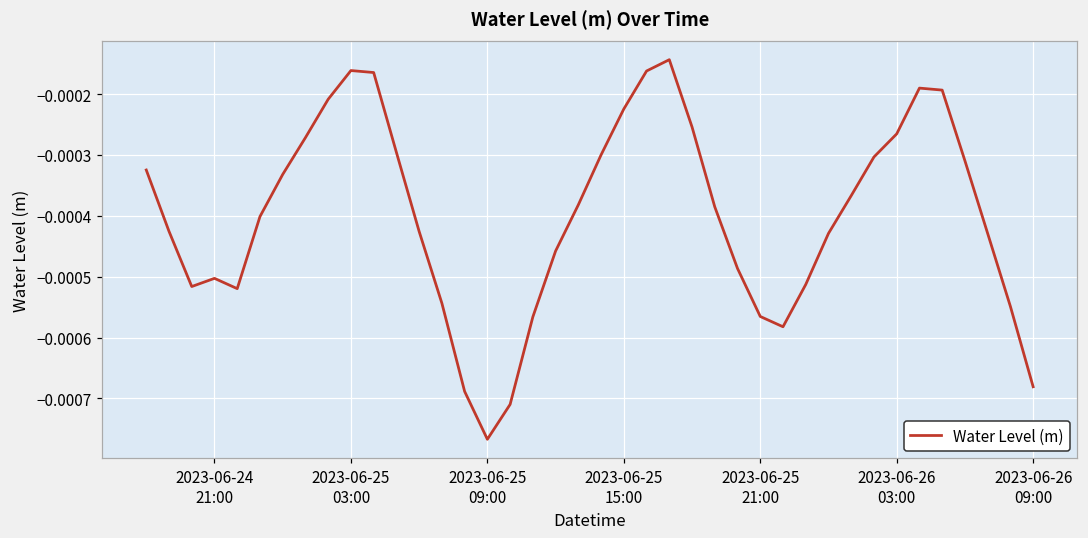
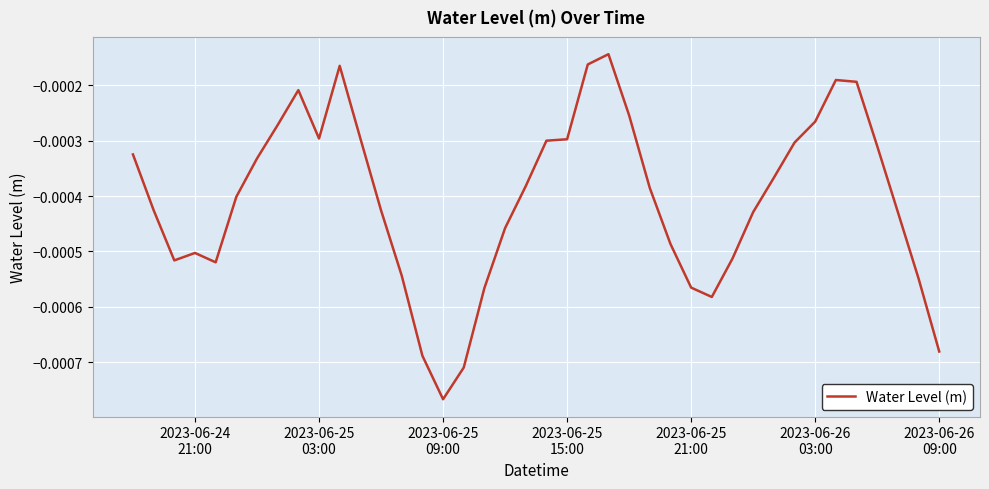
2023-06-25 03:00: -0.00016 -> -0.00030
2023-06-25 15:00: -0.00022 -> -0.00030
